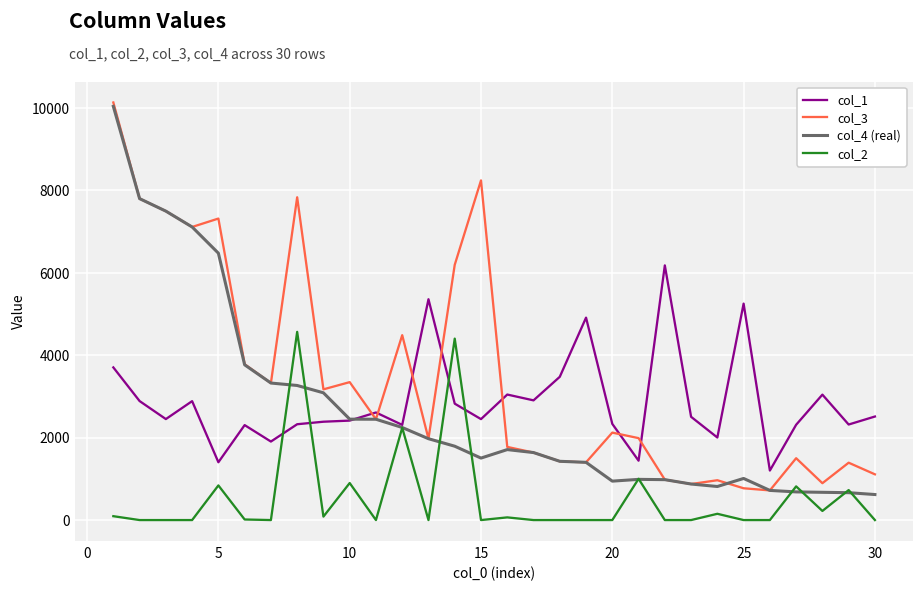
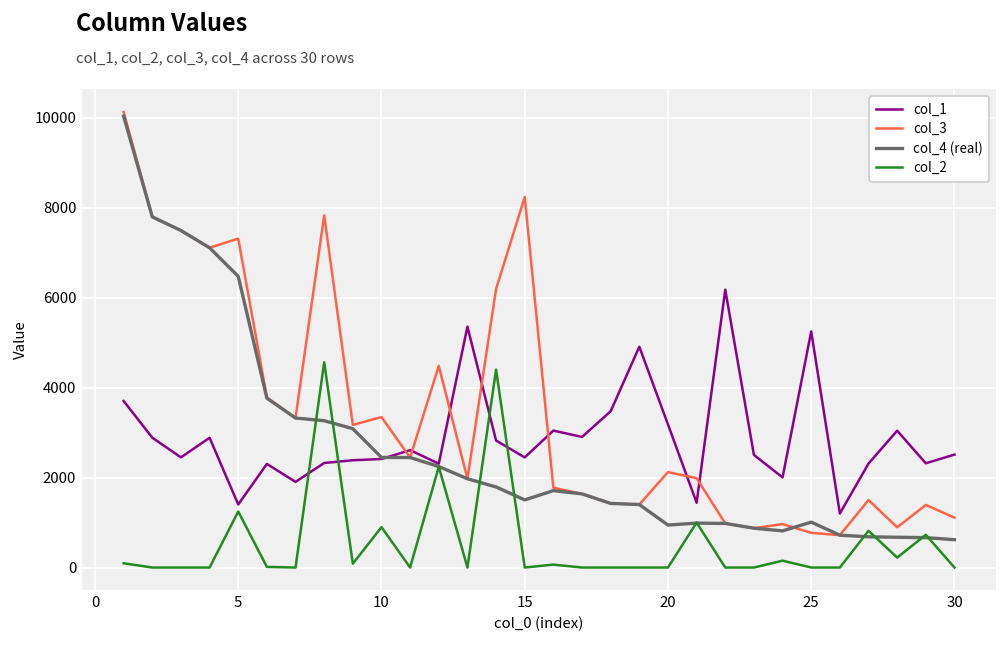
col_2, 5: 800 -> 1200
col_1, 20: 2300 -> 3200
